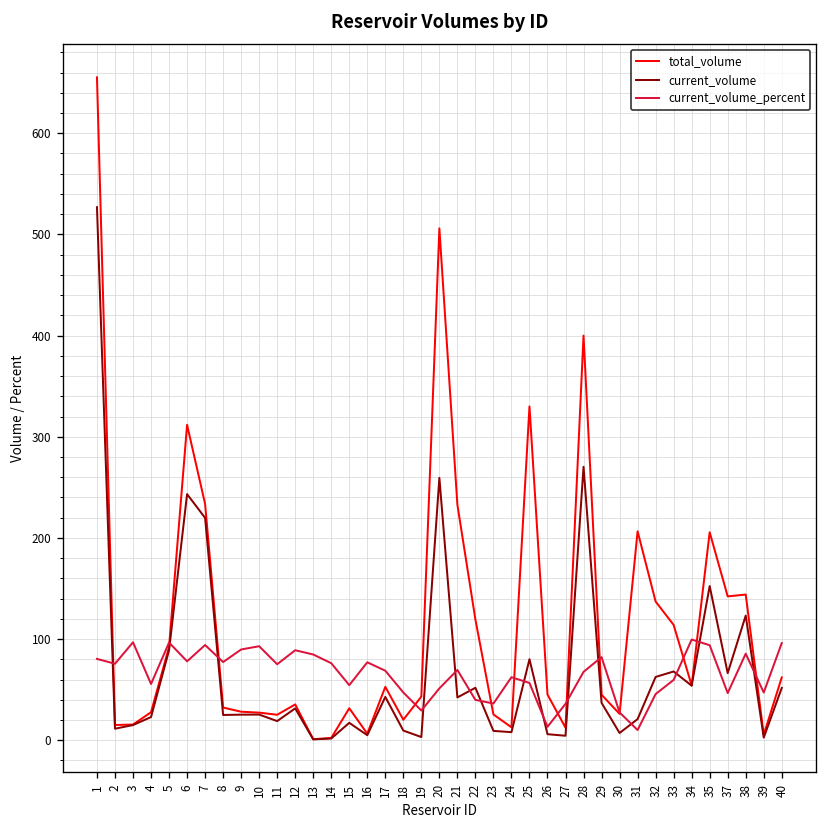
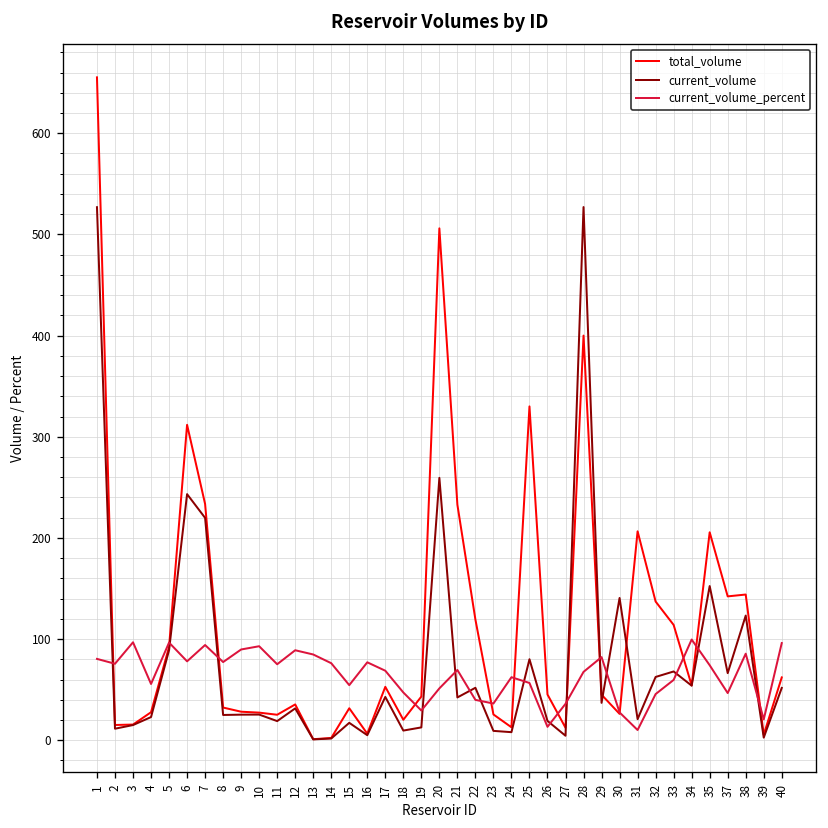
current_volume, 19: 0 -> 10
current_volume, 26: 10 -> 20
current_volume, 28: 270 -> 530
current_volume, 30: 10 -> 140
current_volume_percent, 35: 90 -> 70
current_volume_percent, 39: 50 -> 20
